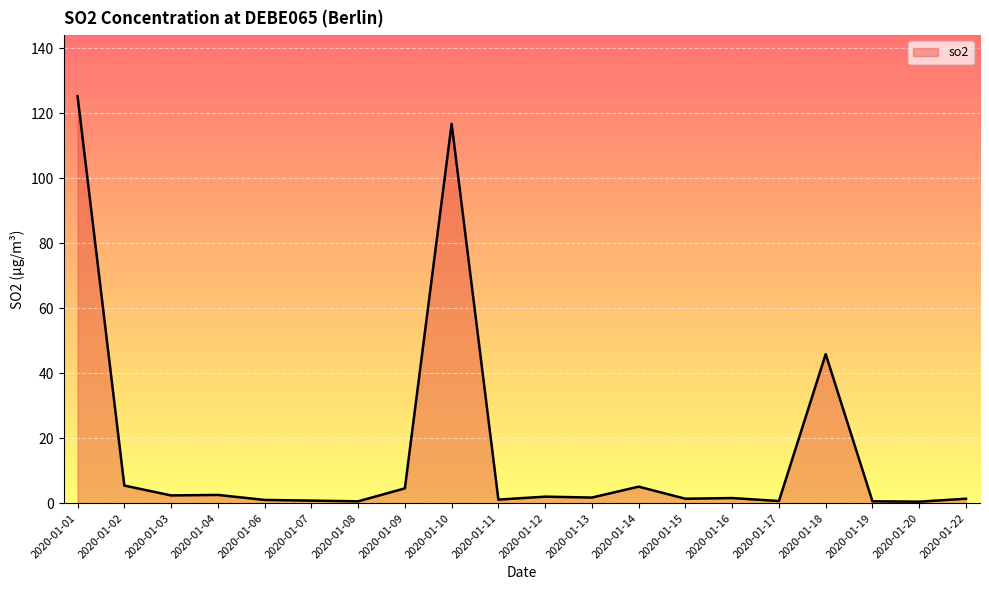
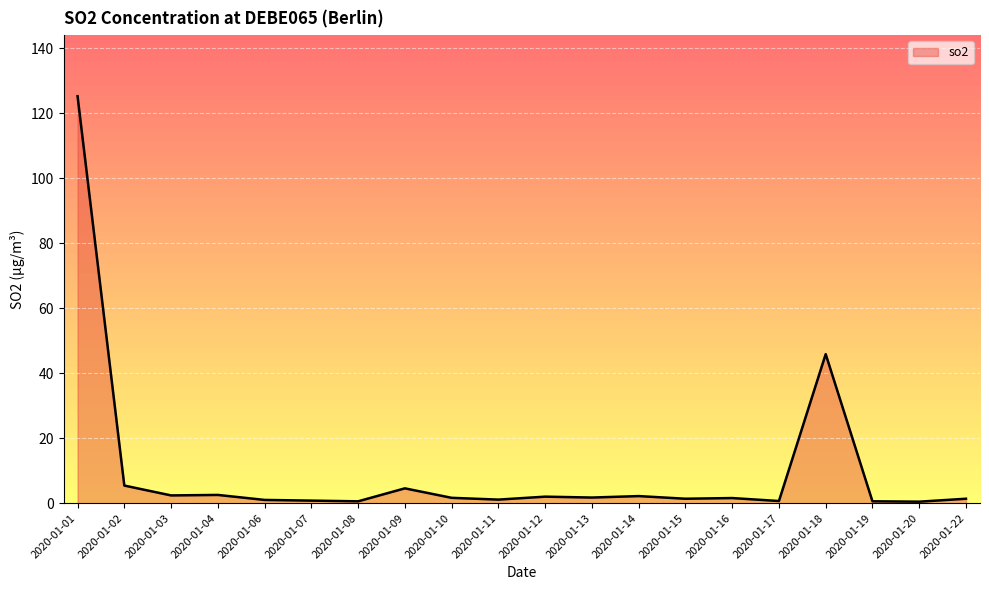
2020-01-10: 117 -> 2
2020-01-14: 5 -> 2
